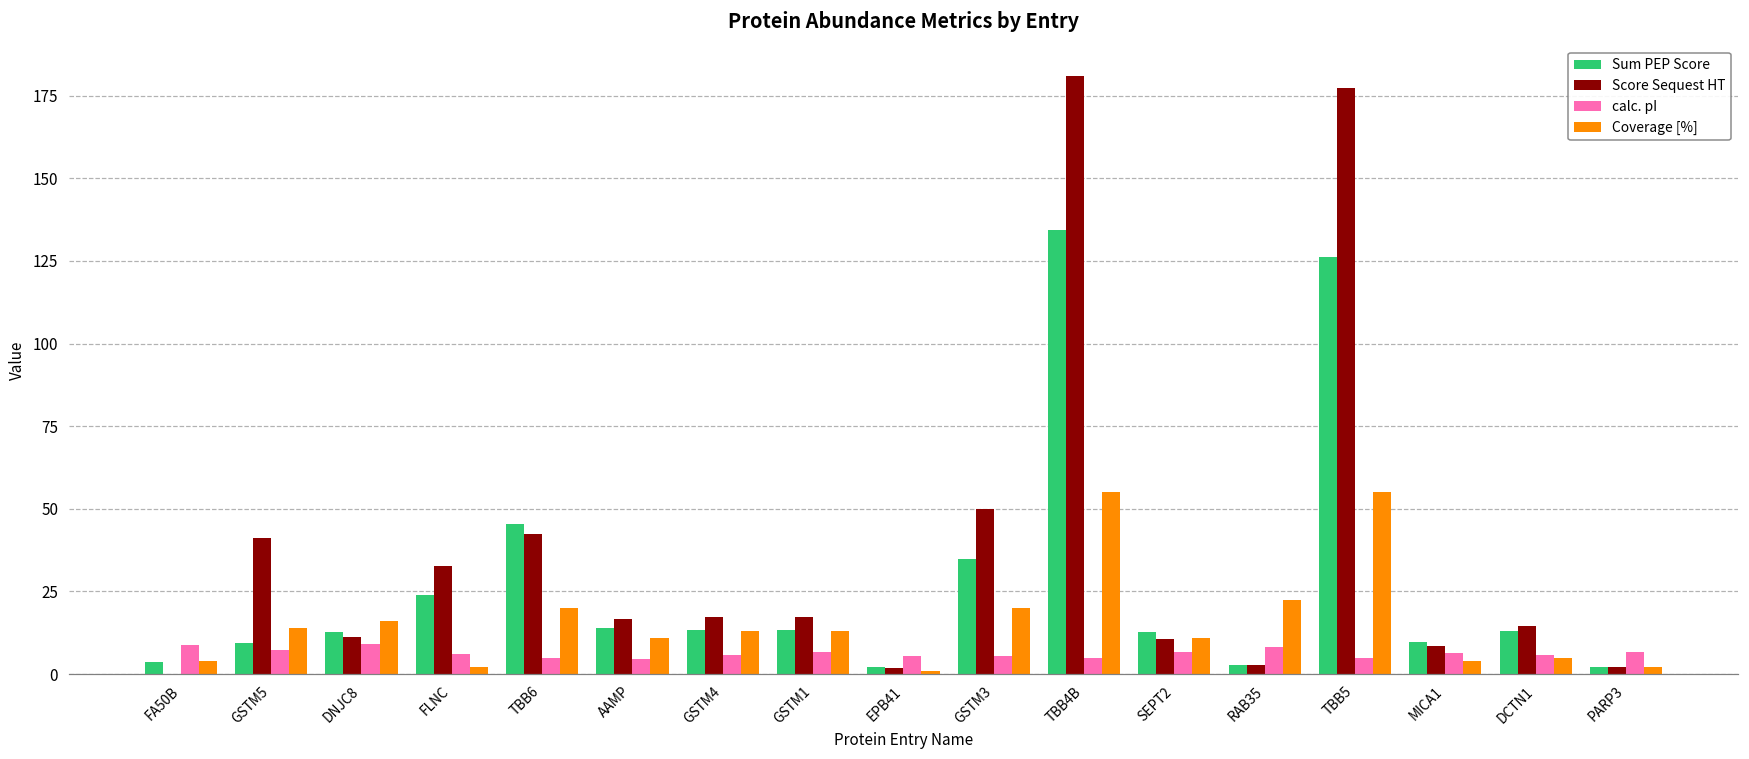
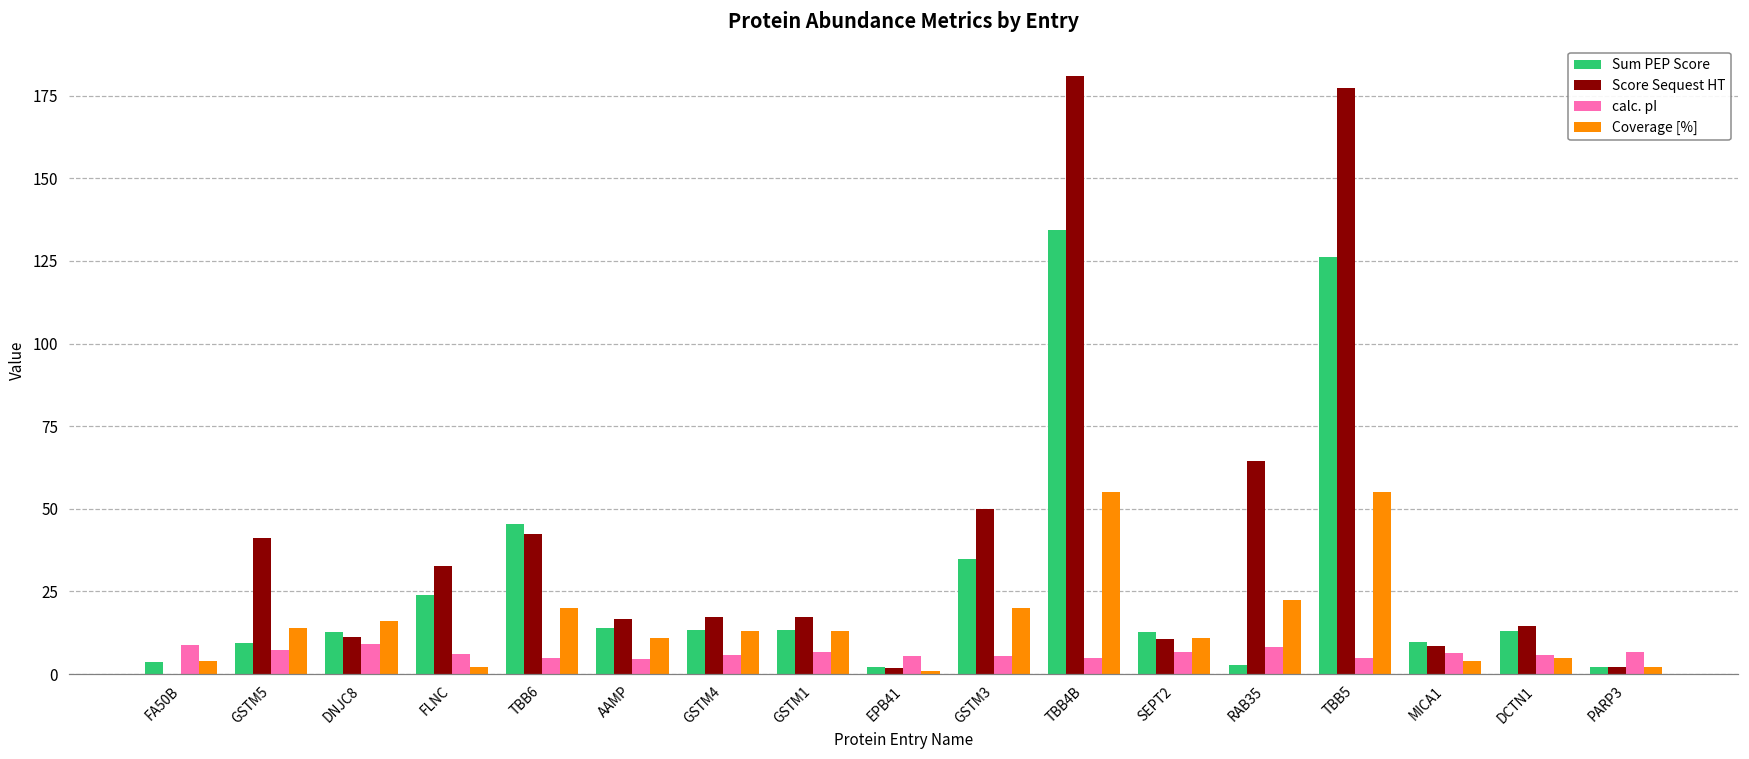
Score Sequest HT, RAB35: 3 -> 64
